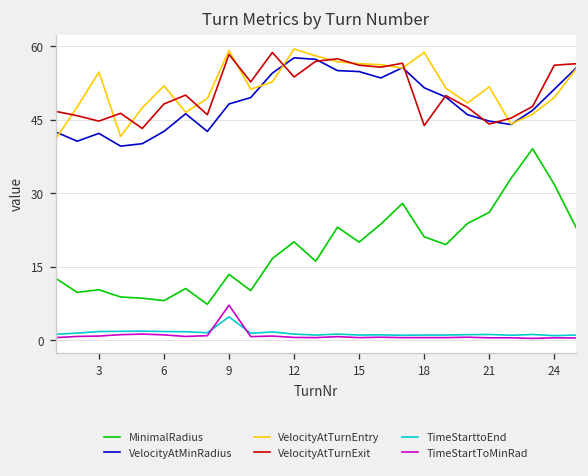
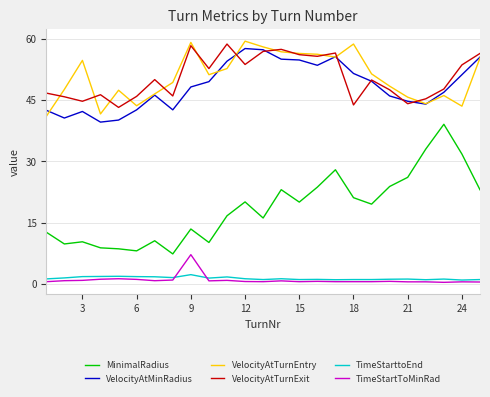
VelocityAtTurnEntry, 6: 52 -> 44
VelocityAtTurnExit, 6: 48 -> 46
TimeStarttoEnd, 9: 5 -> 2
VelocityAtTurnEntry, 21: 52 -> 46
VelocityAtTurnEntry, 24: 50 -> 44
VelocityAtTurnExit, 24: 56 -> 54
